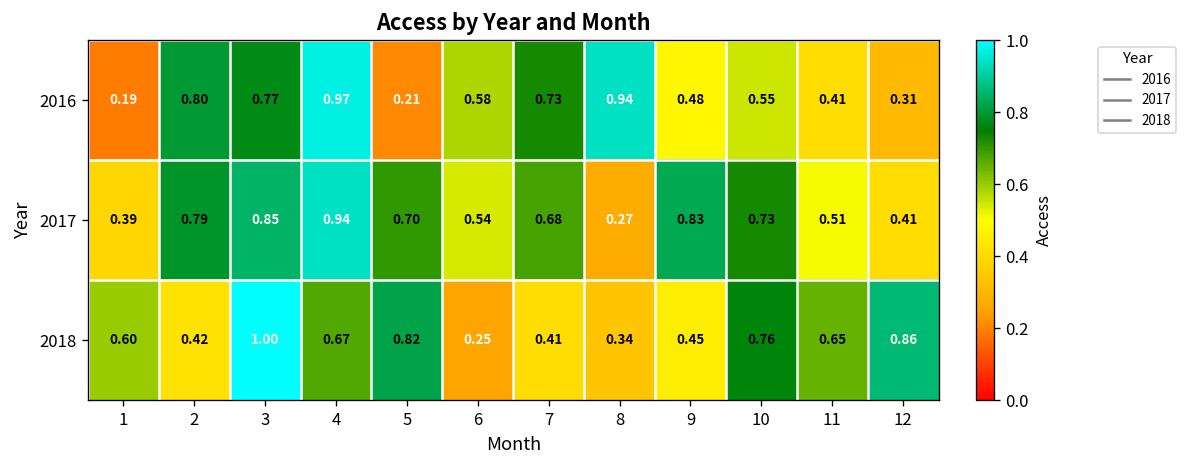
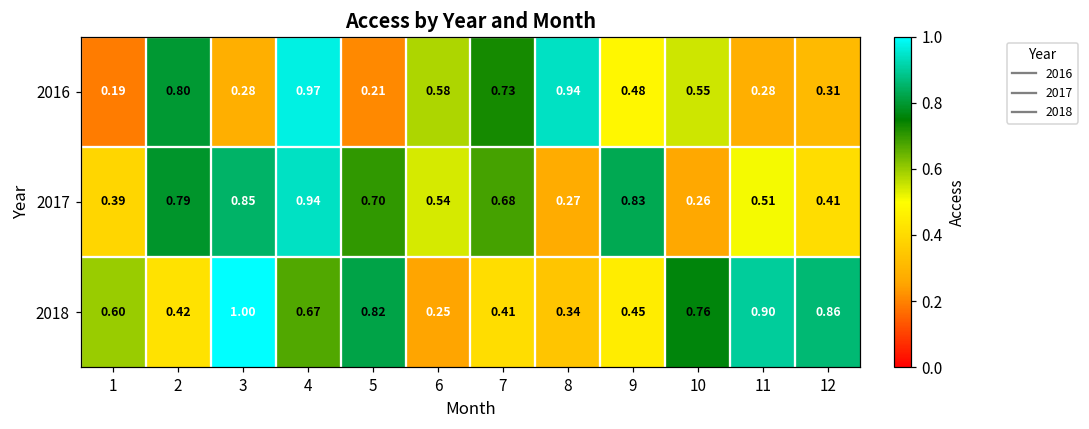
2016, 3: 0.77 -> 0.28
2016, 11: 0.41 -> 0.28
2017, 10: 0.73 -> 0.26
2018, 11: 0.65 -> 0.90
